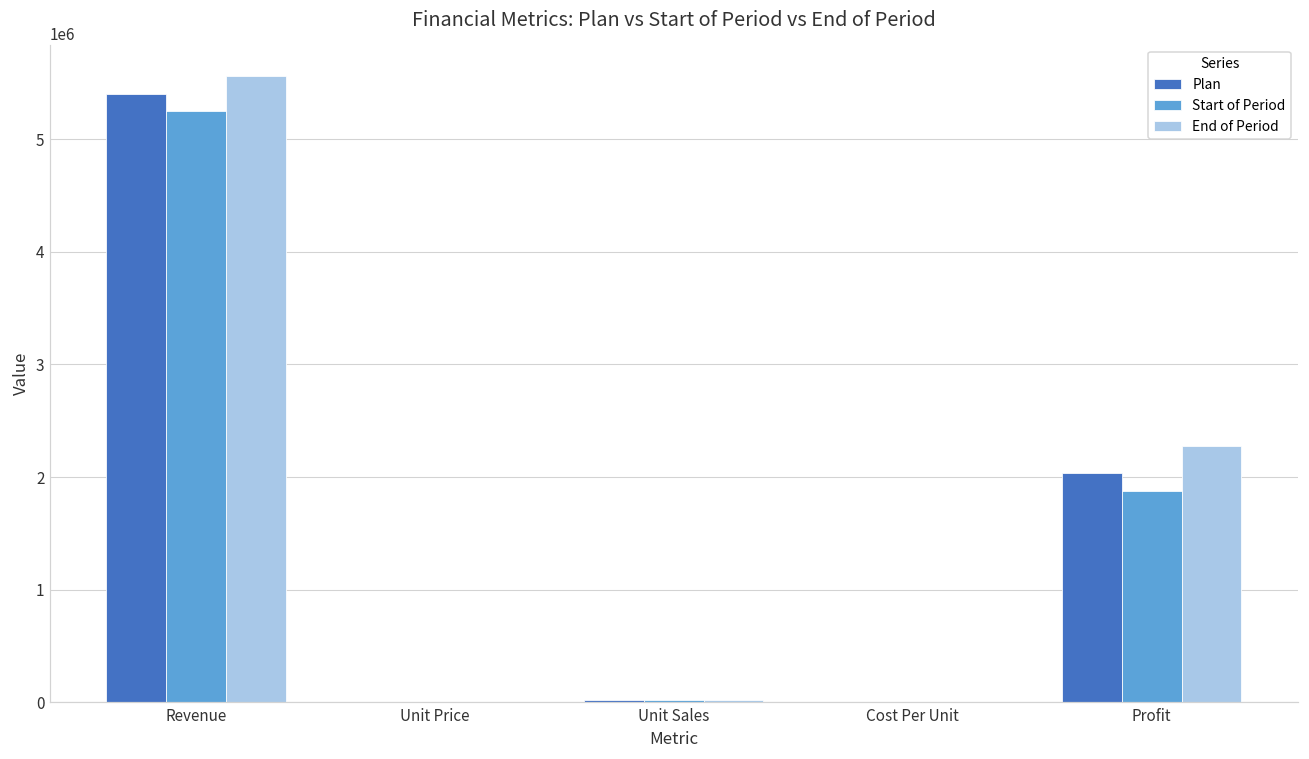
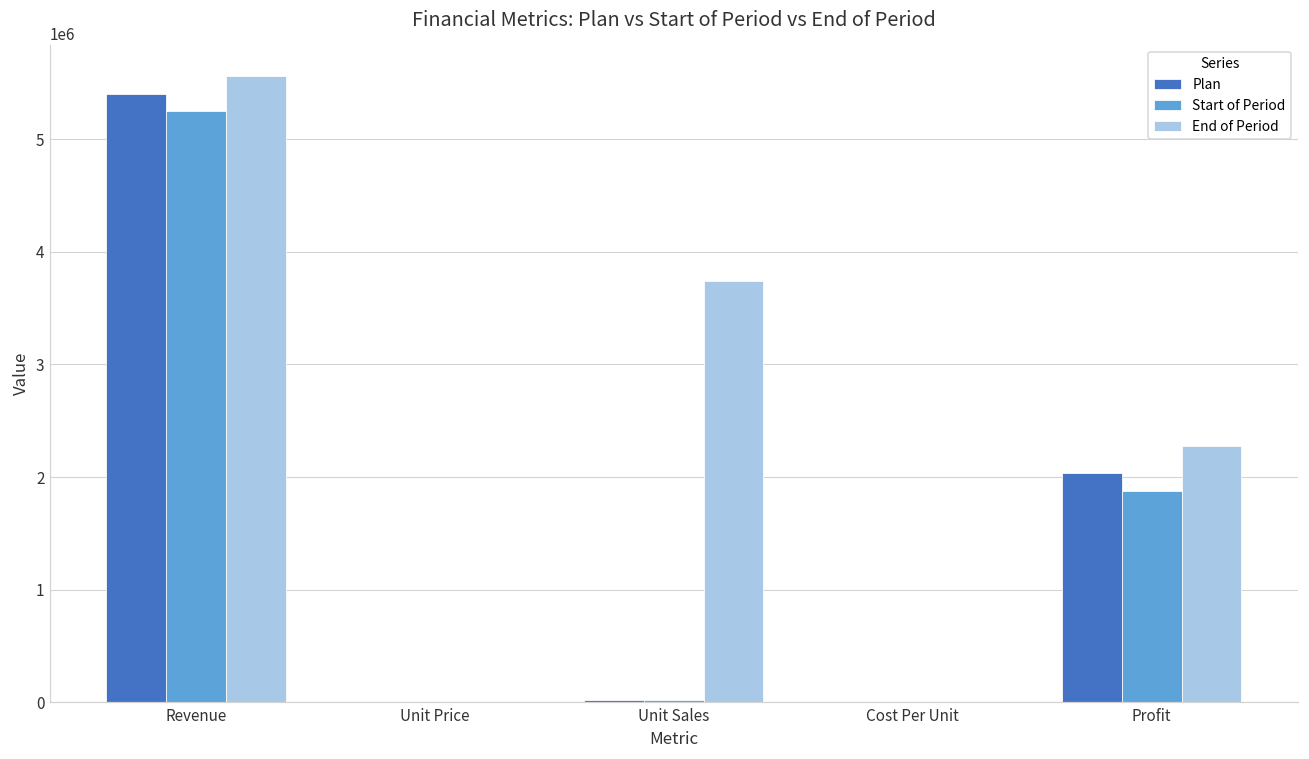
End of Period, Unit Sales: 20000 -> 3740000
